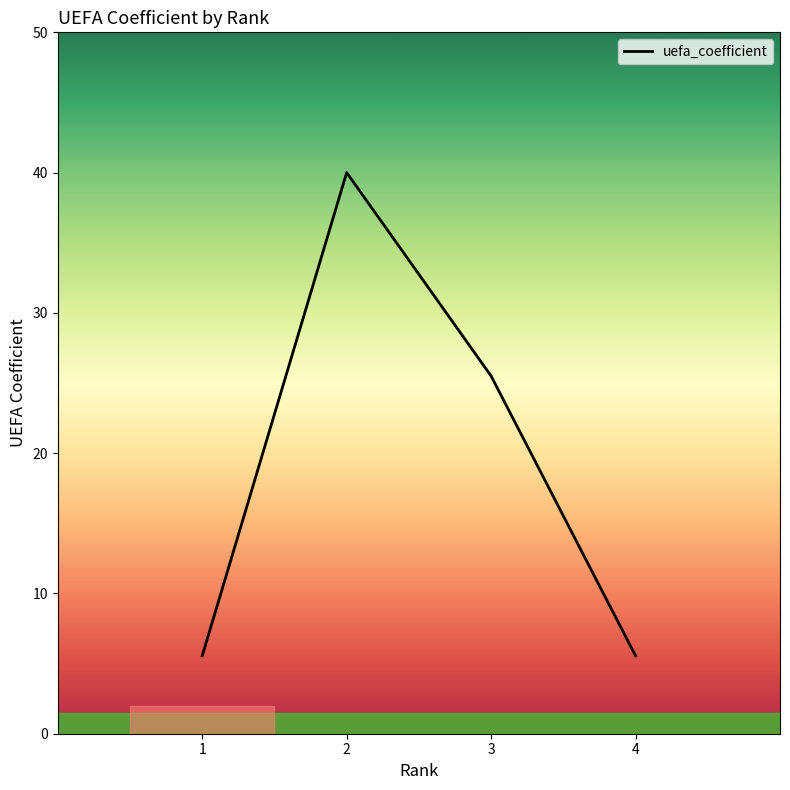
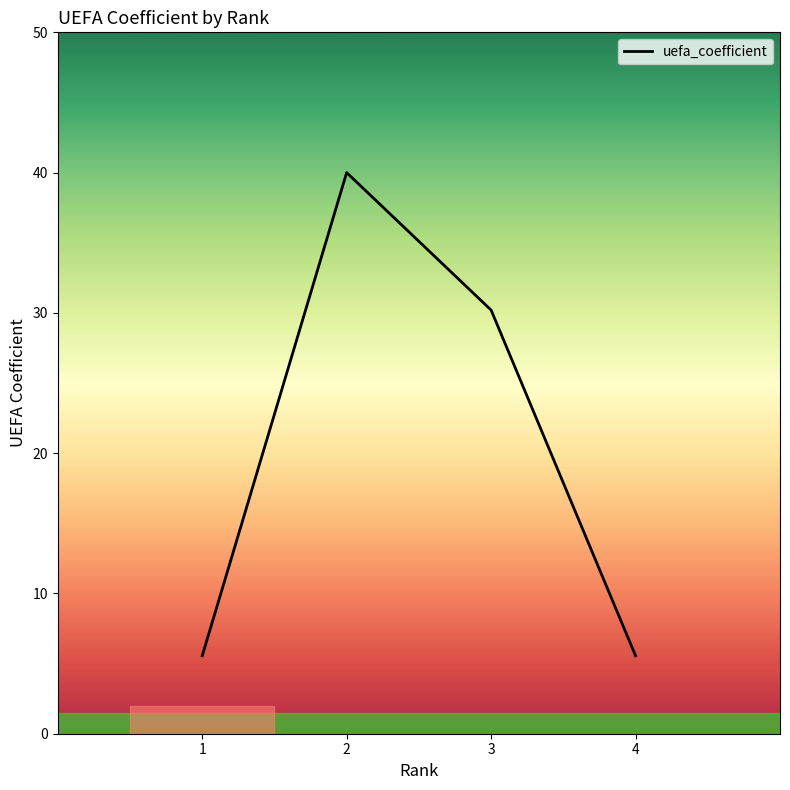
3: 25.5 -> 30.2
